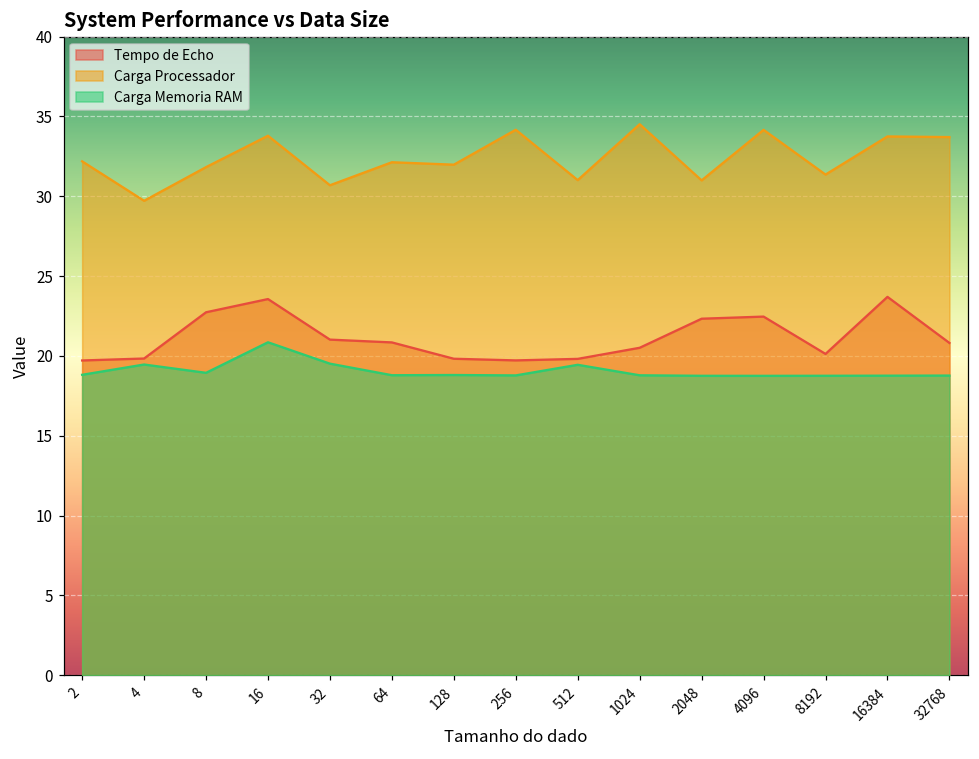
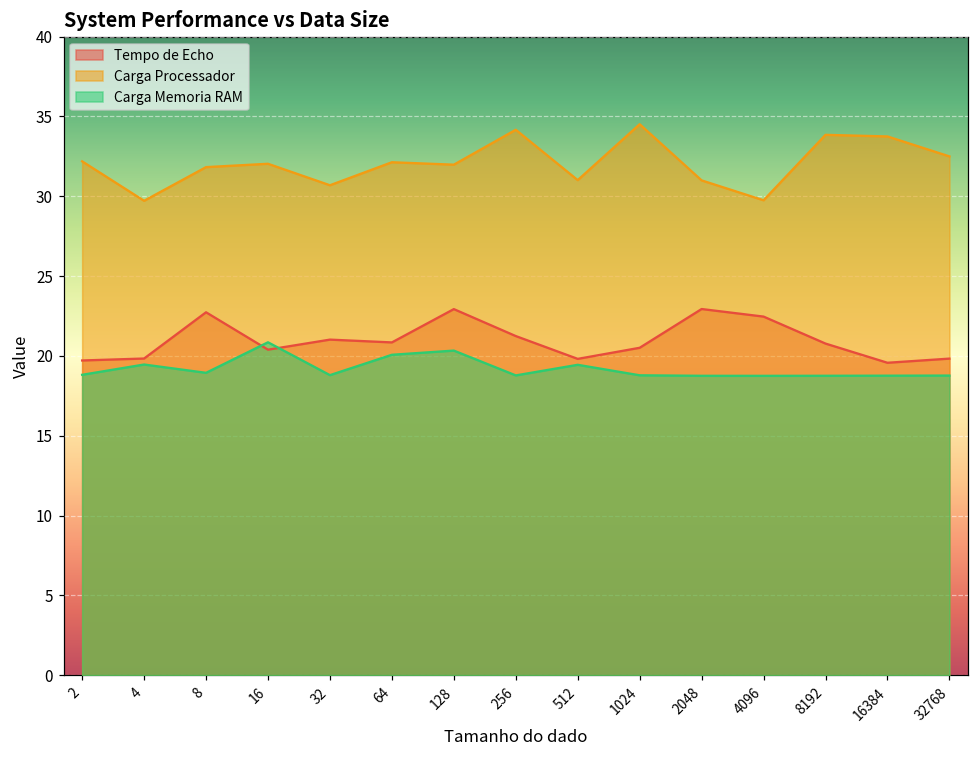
Tempo de Echo, 16: 23.6 -> 20.4
Carga Processador, 16: 33.8 -> 32.0
Carga Memoria RAM, 32: 19.5 -> 18.8
Carga Memoria RAM, 64: 18.8 -> 20.1
Tempo de Echo, 128: 19.8 -> 22.9
Carga Memoria RAM, 128: 18.8 -> 20.3
Tempo de Echo, 256: 19.7 -> 21.2
Tempo de Echo, 2048: 22.3 -> 22.9
Carga Processador, 4096: 34.2 -> 29.8
Tempo de Echo, 8192: 20.1 -> 20.8
Carga Processador, 8192: 31.4 -> 33.9
Tempo de Echo, 16384: 23.7 -> 19.6
Tempo de Echo, 32768: 20.8 -> 19.8
Carga Processador, 32768: 33.7 -> 32.5
